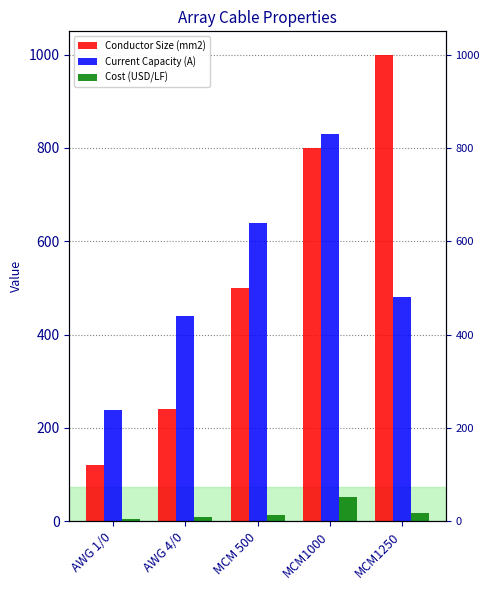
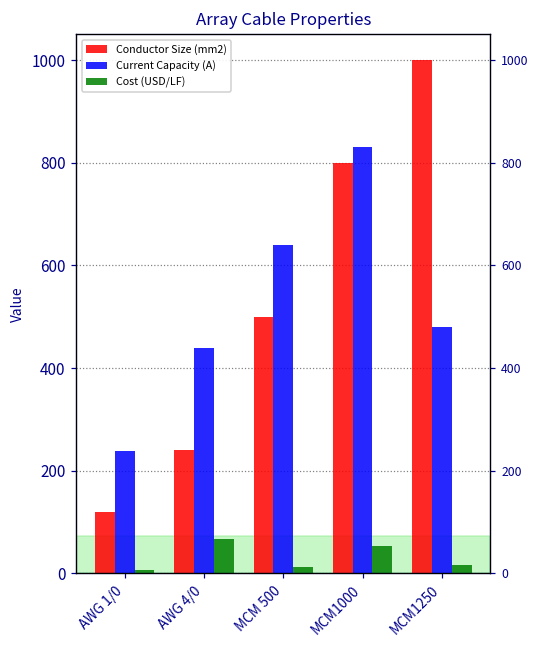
Cost (USD/LF), AWG 4/0: 10 -> 70
